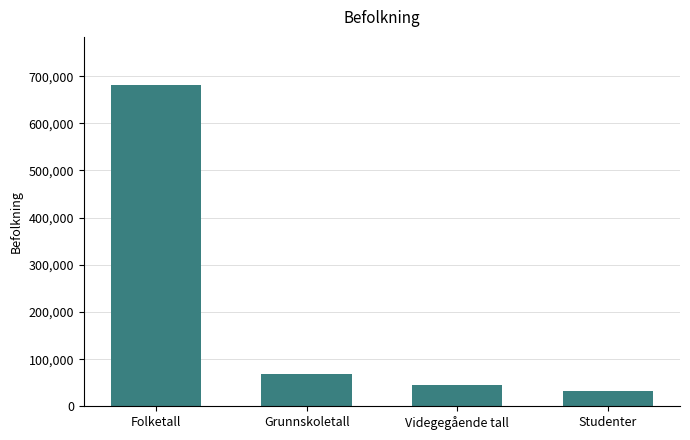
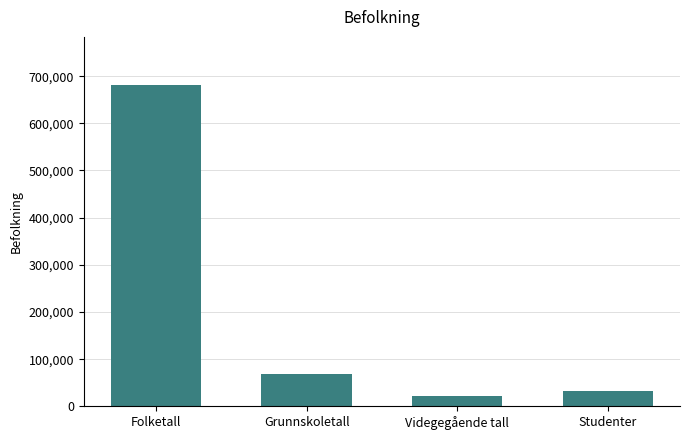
Videgegående tall: 40,000 -> 20,000
